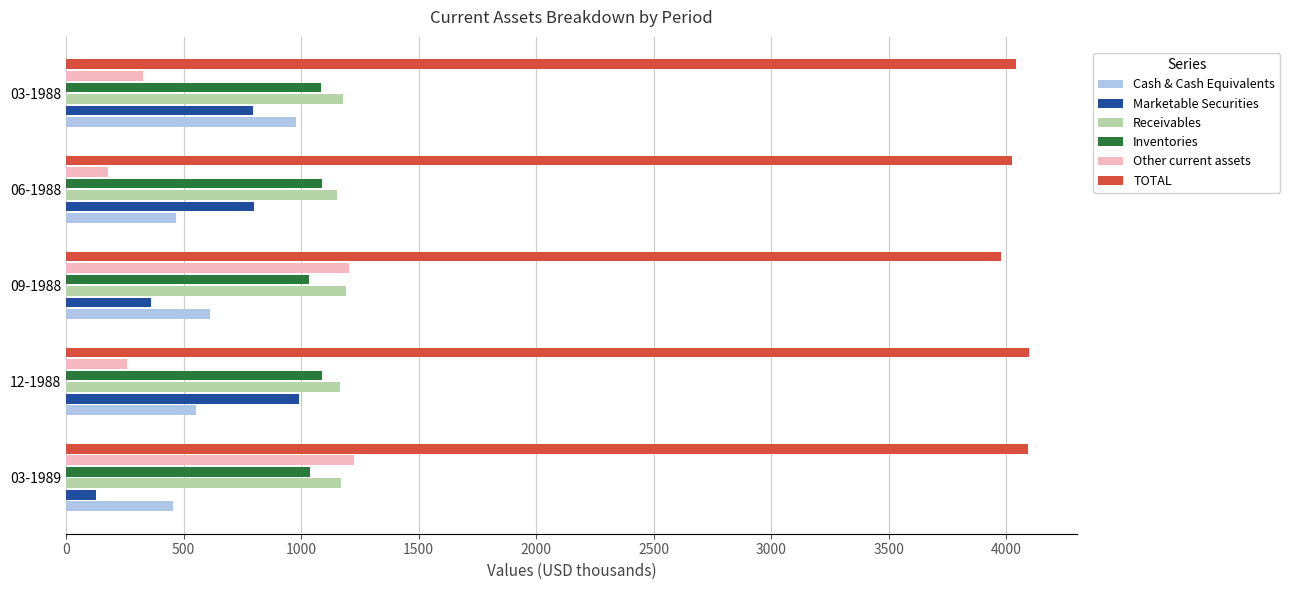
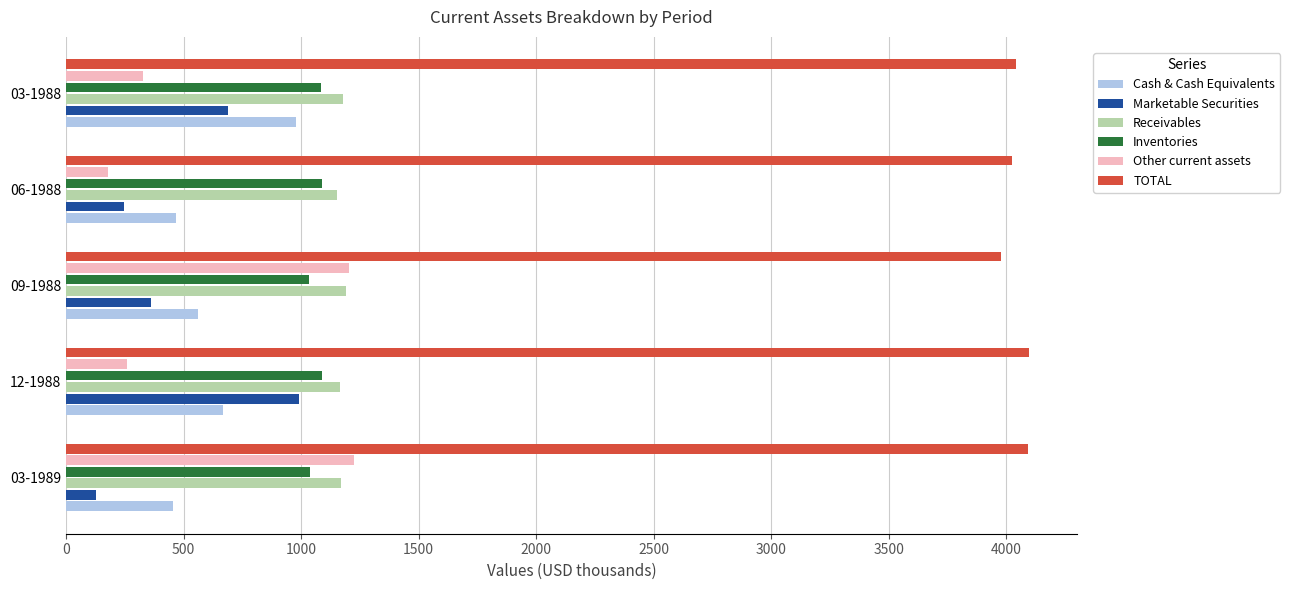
Marketable Securities, 03-1988: 800 -> 690
Marketable Securities, 06-1988: 800 -> 250
Cash & Cash Equivalents, 09-1988: 610 -> 560
Cash & Cash Equivalents, 12-1988: 550 -> 670
